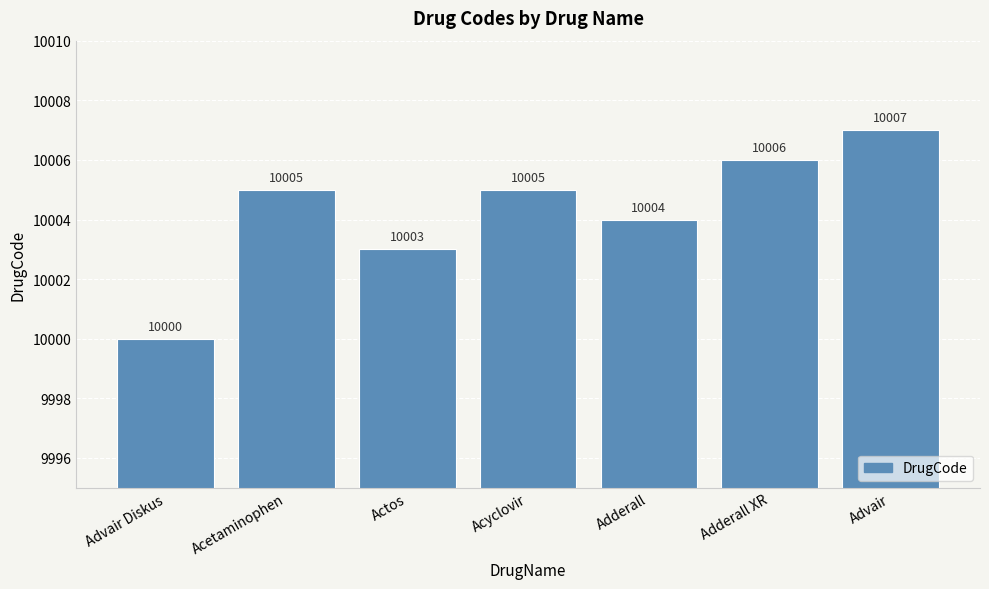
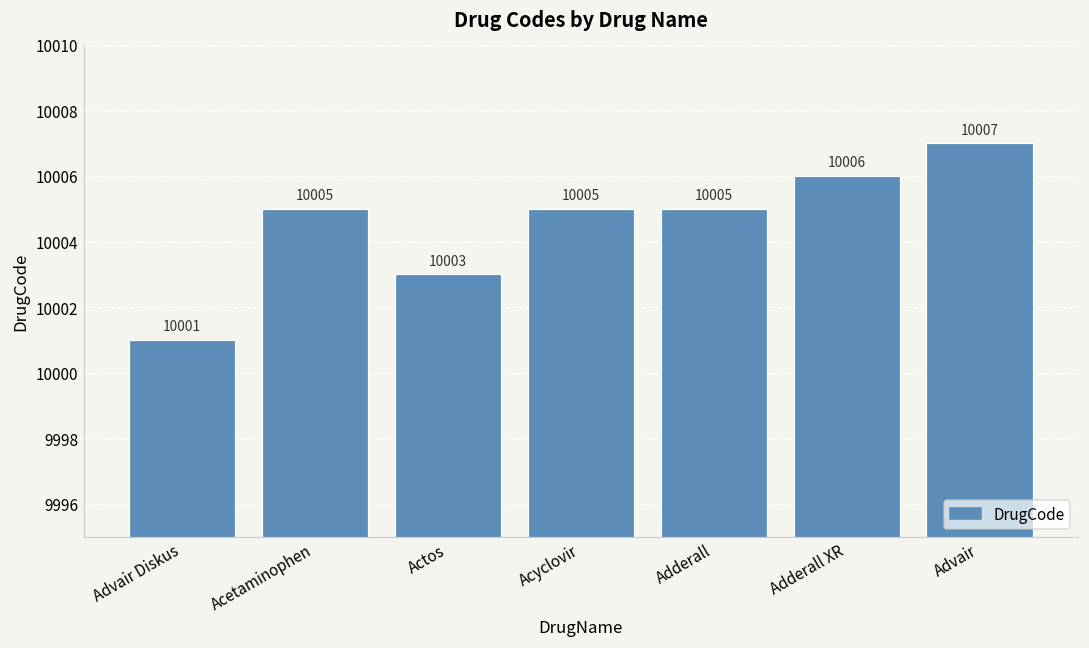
Advair Diskus: 10000 -> 10001
Adderall: 10004 -> 10005
